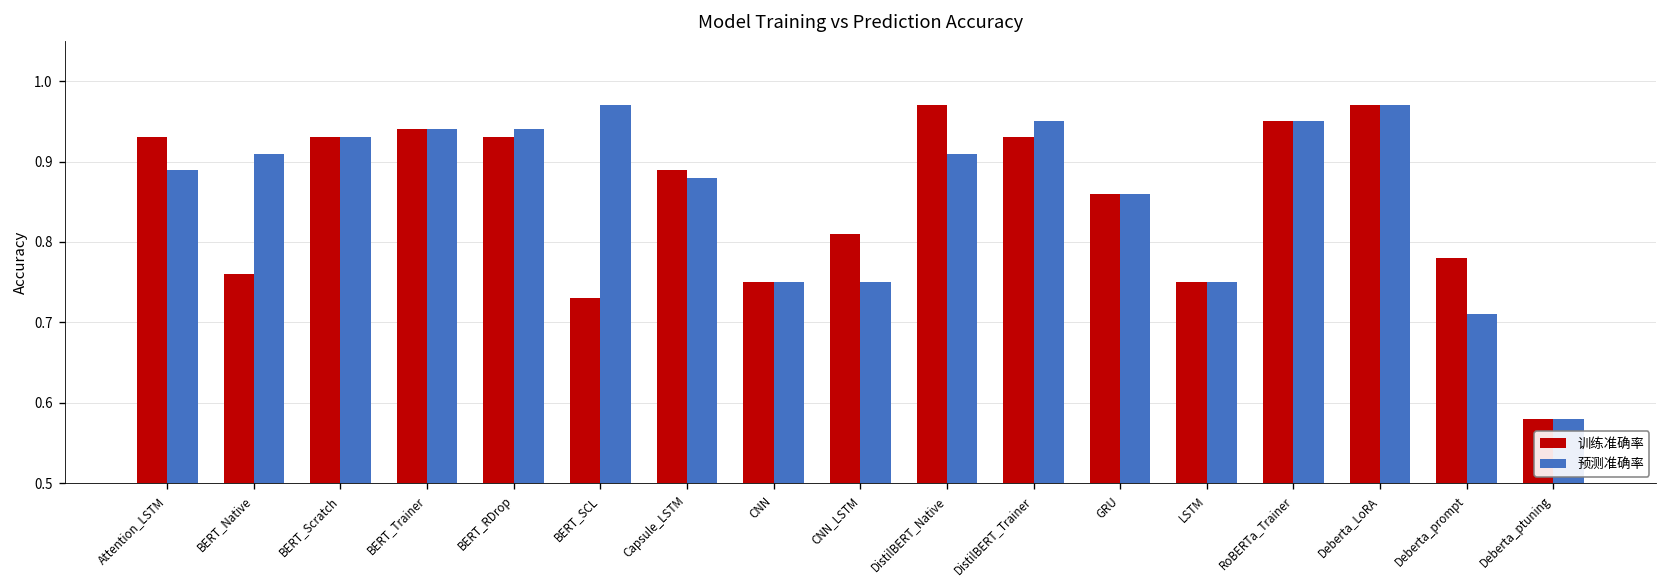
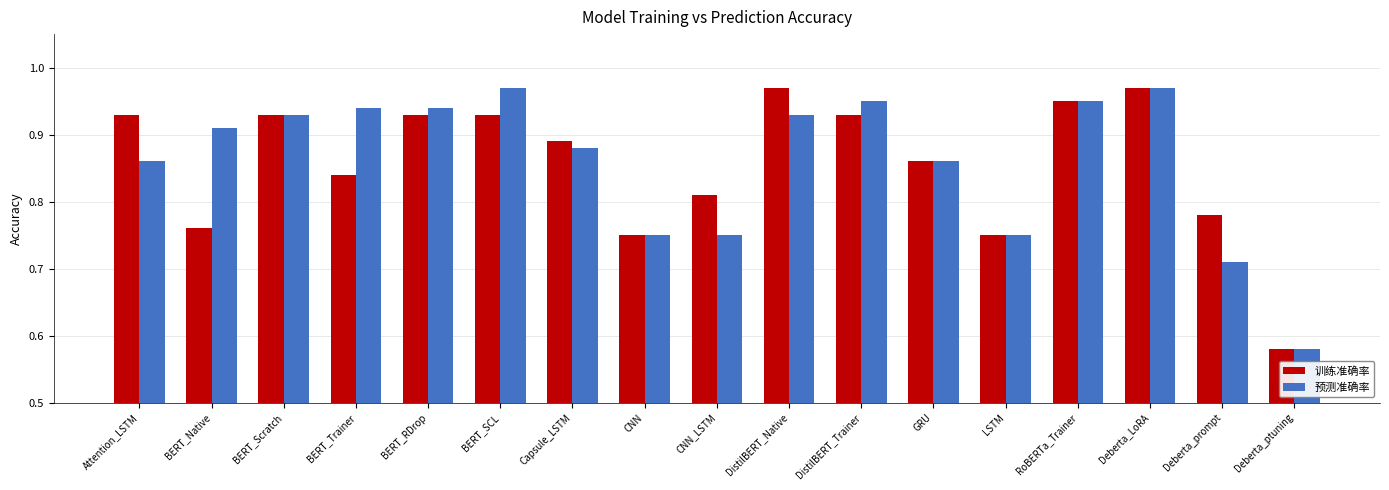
预测准确率, Attention_LSTM: 0.89 -> 0.86
训练准确率, BERT_Trainer: 0.94 -> 0.84
训练准确率, BERT_SCL: 0.73 -> 0.93
预测准确率, DistilBERT_Native: 0.91 -> 0.93
